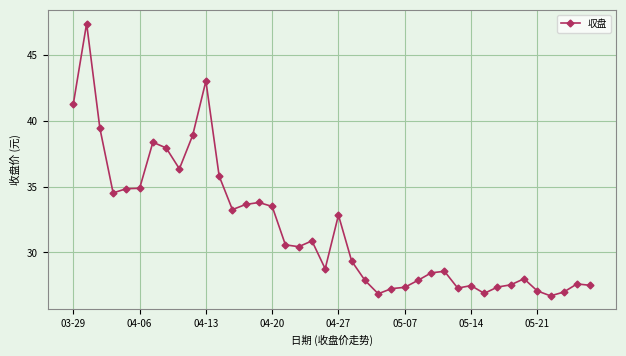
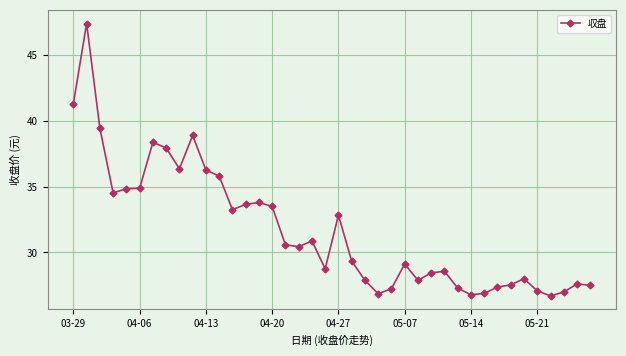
04-13: 43.0 -> 36.3
05-07: 27.4 -> 29.1
05-14: 27.5 -> 26.8
